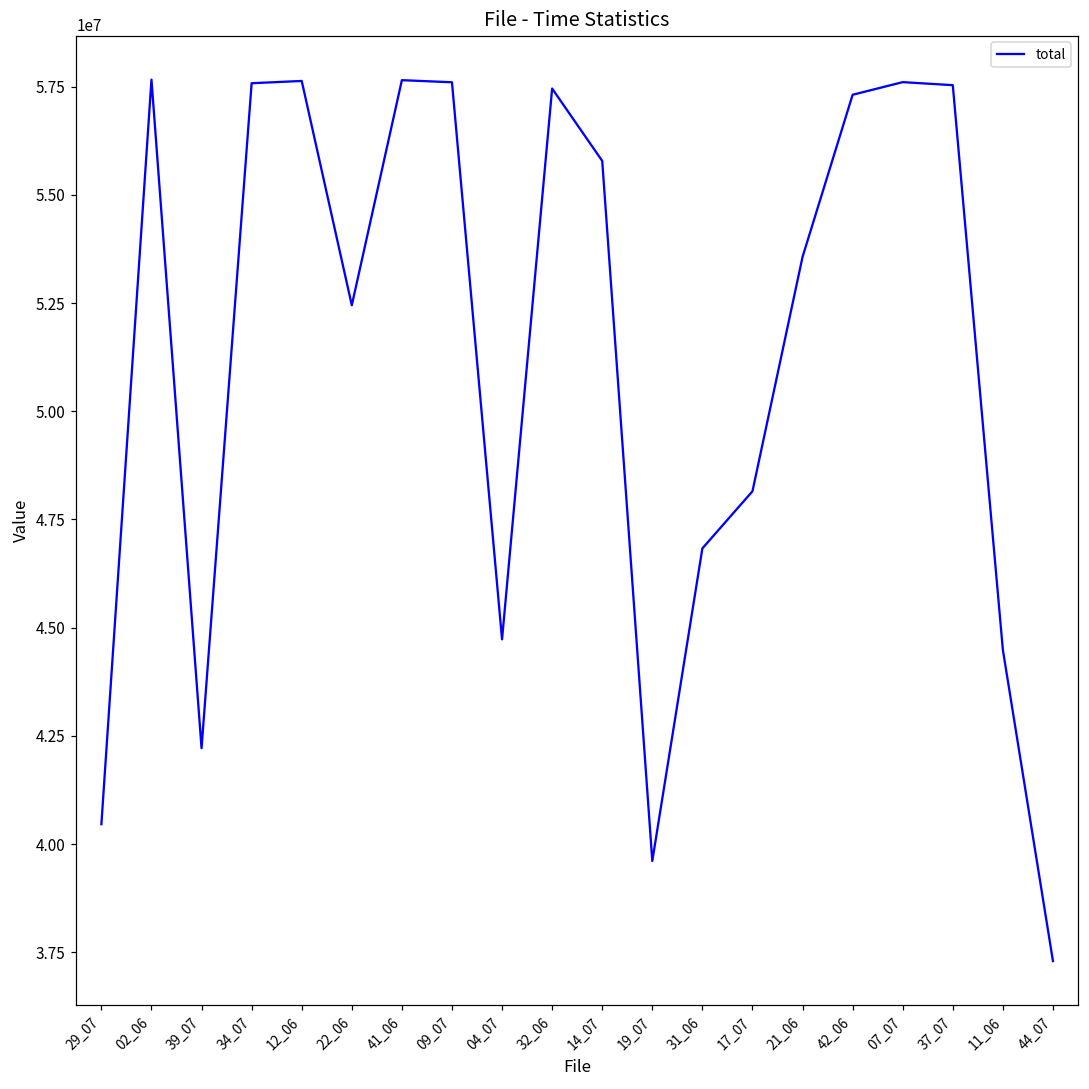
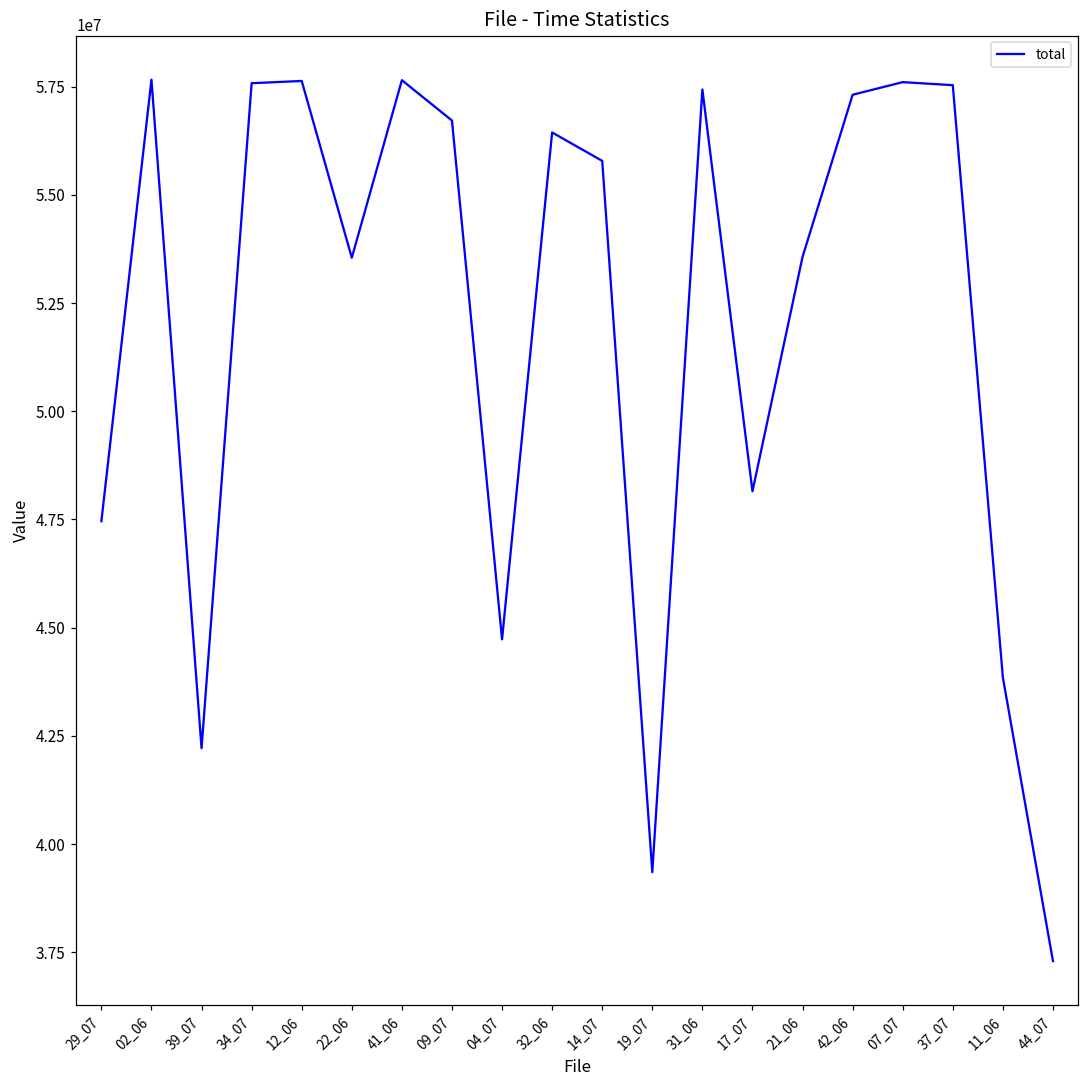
29_07: 40500000 -> 47500000
22_06: 52400000 -> 53500000
09_07: 57600000 -> 56700000
32_06: 57500000 -> 56400000
19_07: 39600000 -> 39300000
31_06: 46800000 -> 57400000
11_06: 44500000 -> 43800000
